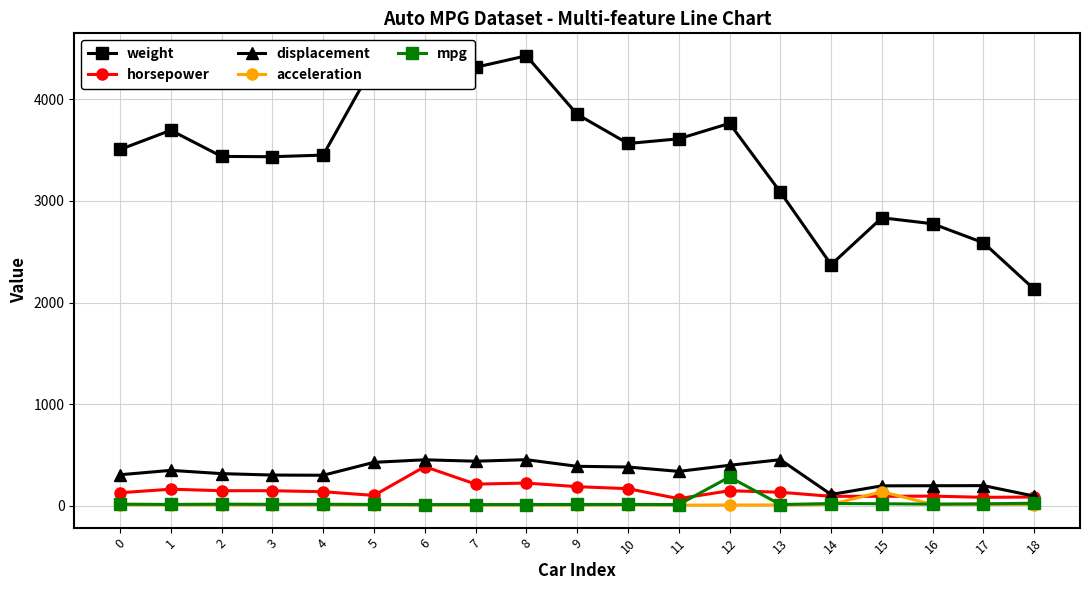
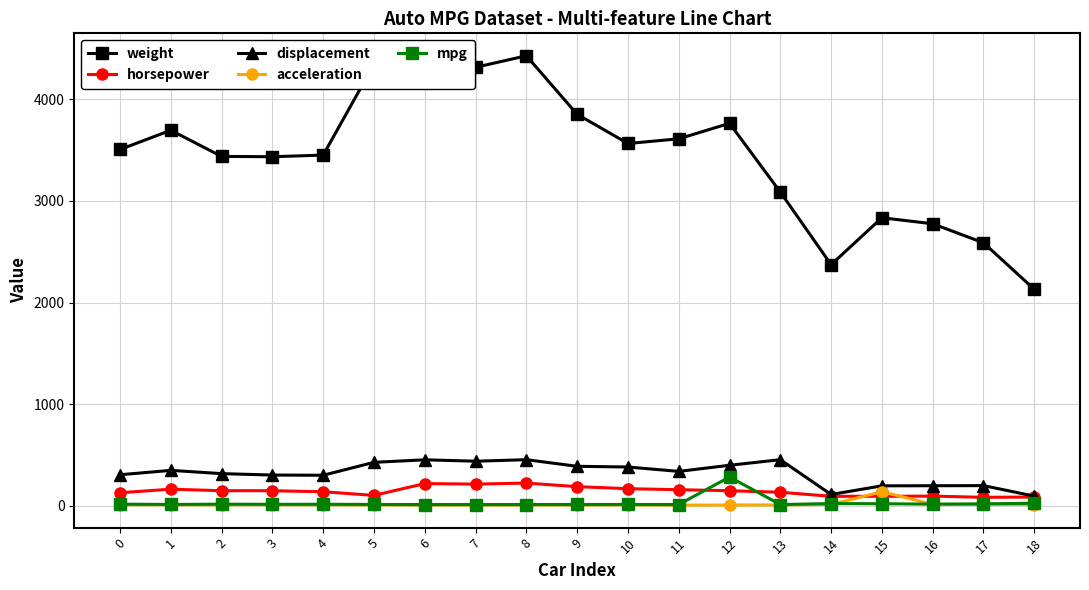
horsepower, 6: 390 -> 220
horsepower, 11: 70 -> 160
